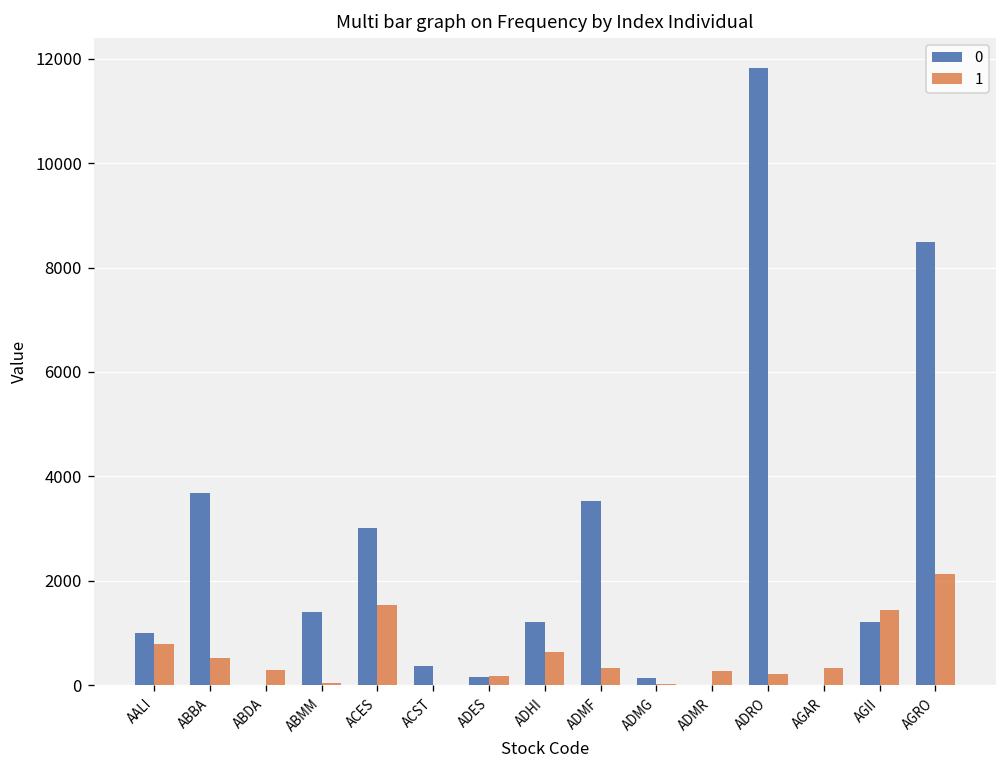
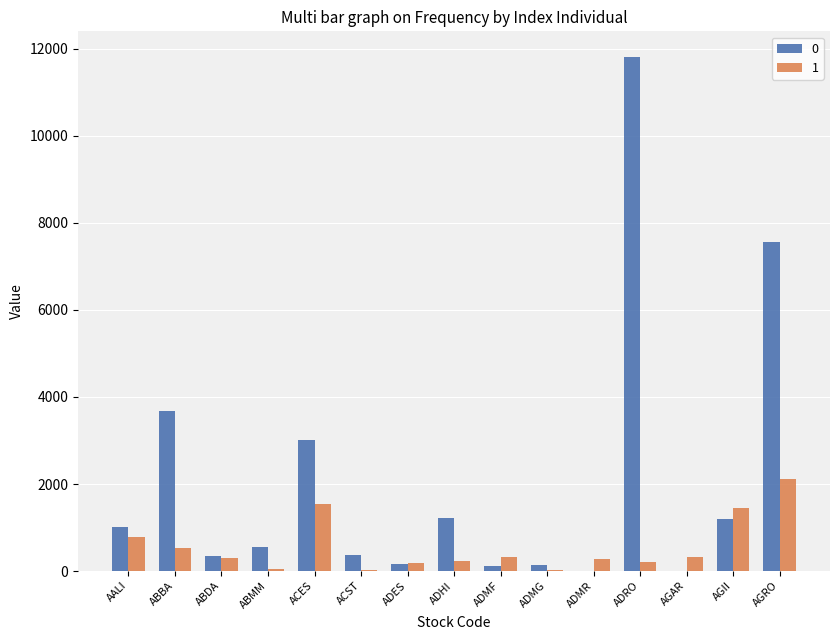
0, ABDA: 0 -> 300
0, ABMM: 1400 -> 500
1, ADHI: 600 -> 200
0, ADMF: 3500 -> 100
0, AGRO: 8500 -> 7600
